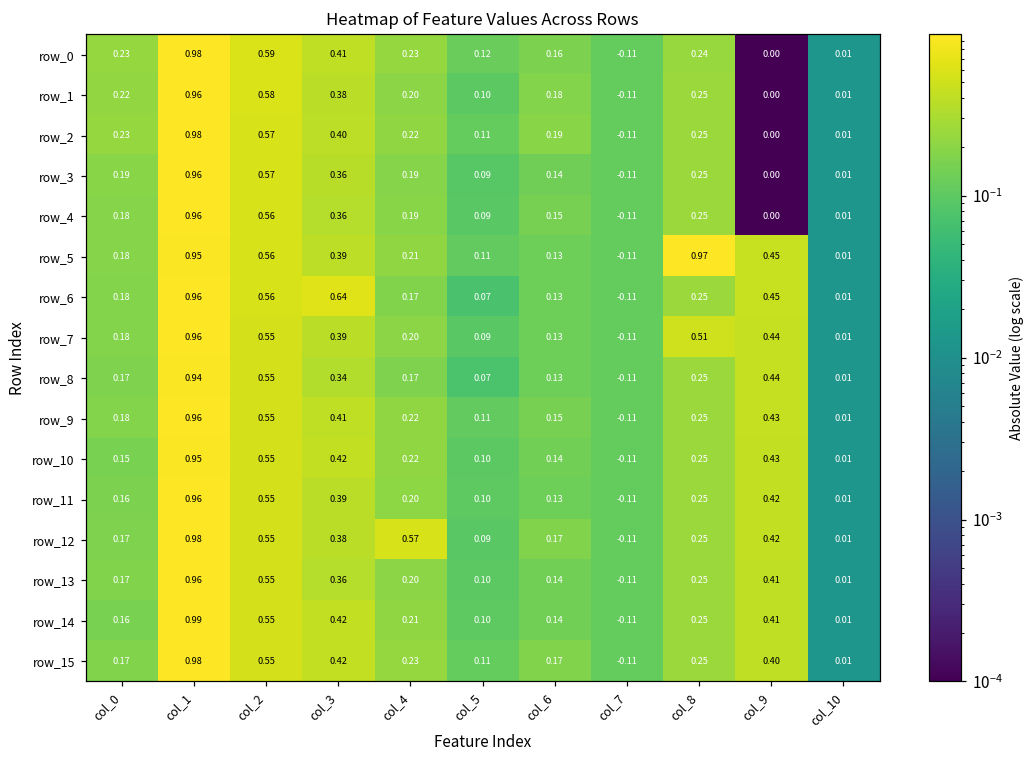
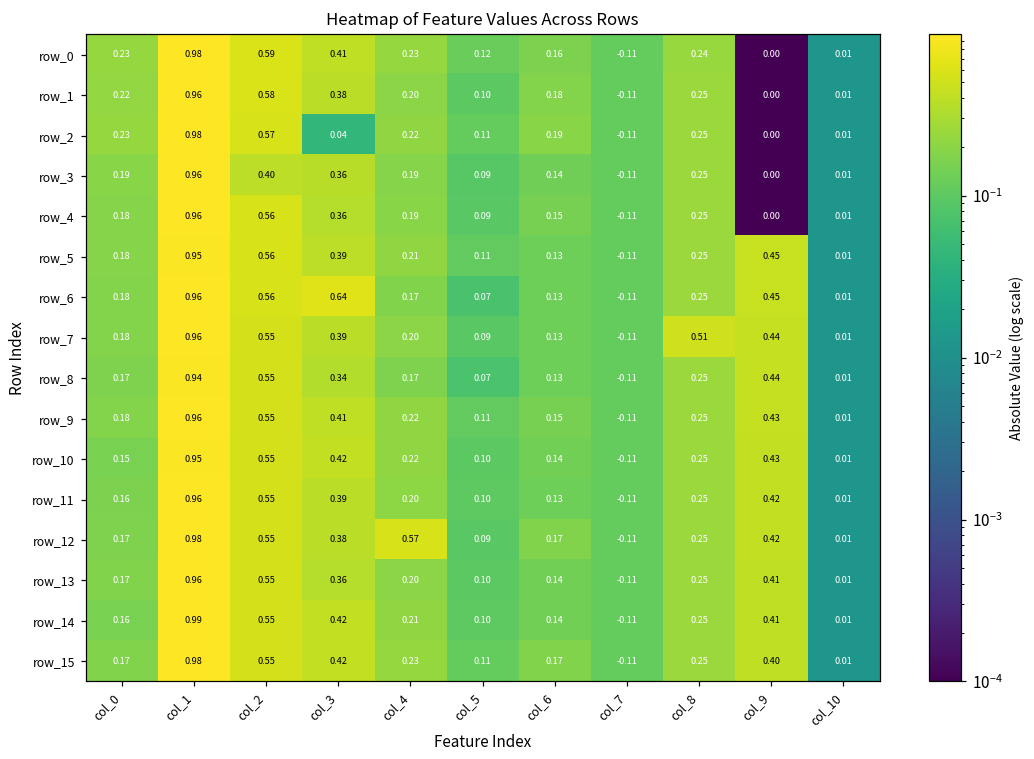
row_2, col_3: 0.40 -> 0.04
row_3, col_2: 0.57 -> 0.40
row_5, col_8: 0.97 -> 0.25
